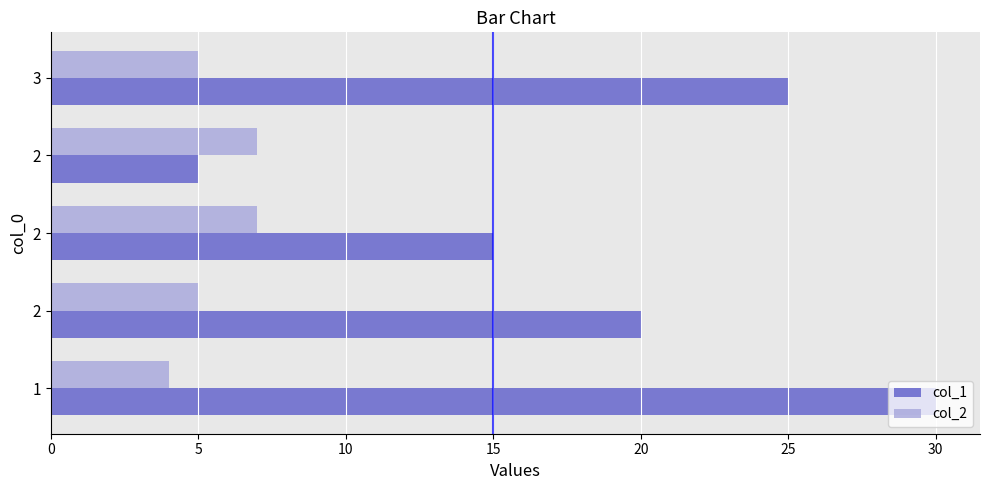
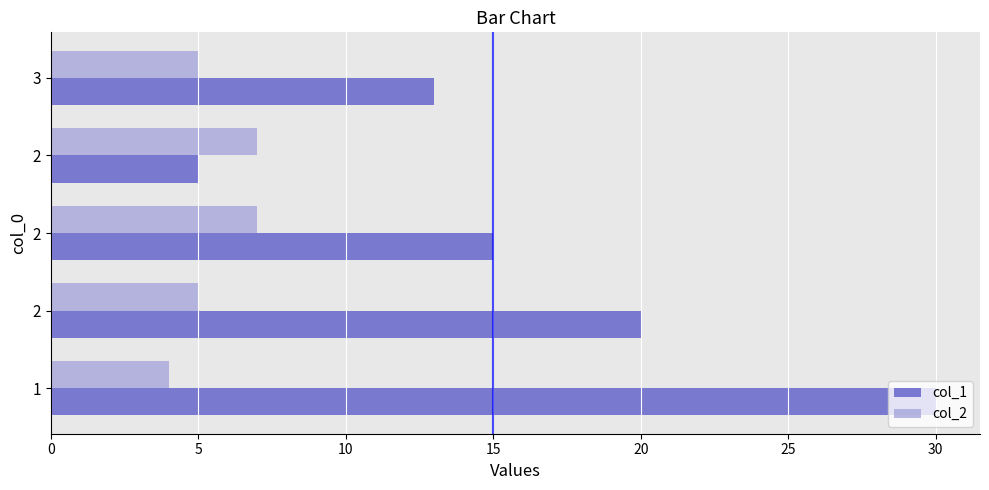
col_1, 3: 25 -> 13
